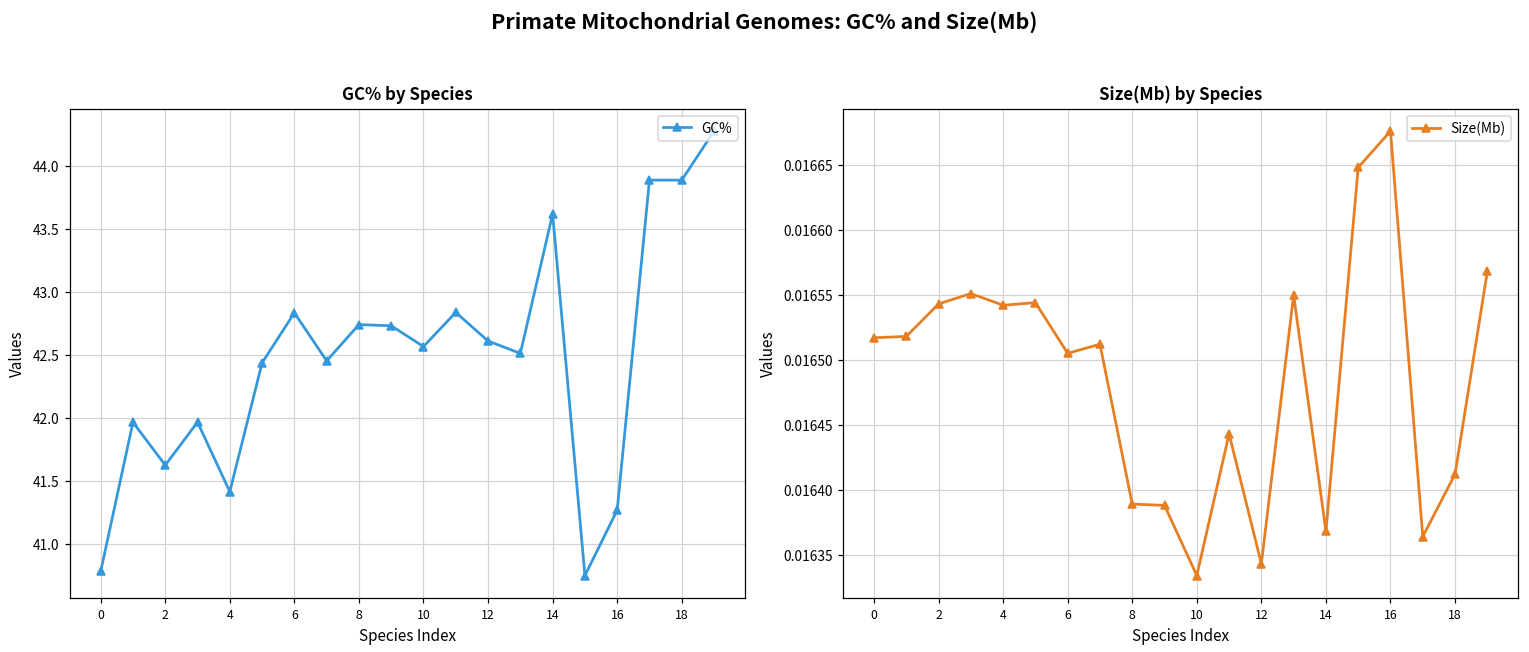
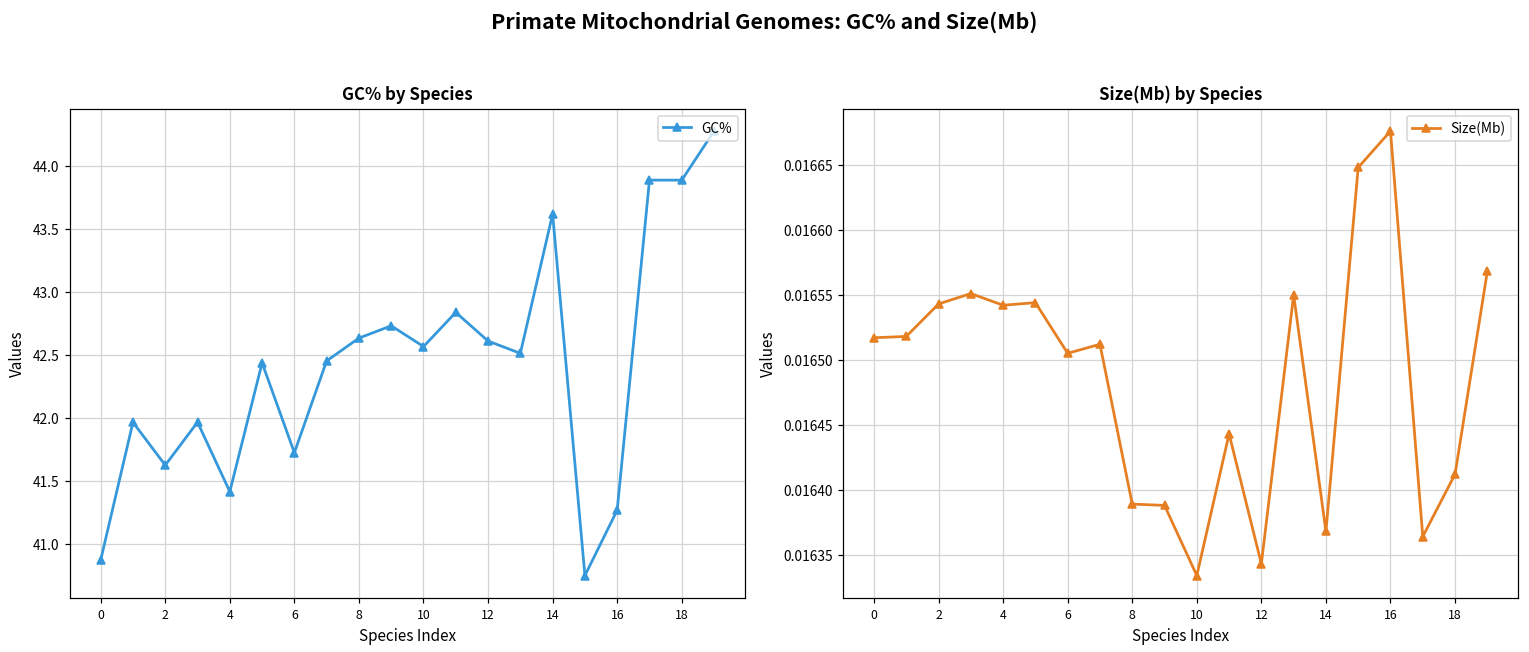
GC% by Species, 0: 40.78 -> 40.87
GC% by Species, 6: 42.84 -> 41.73
GC% by Species, 8: 42.74 -> 42.63
